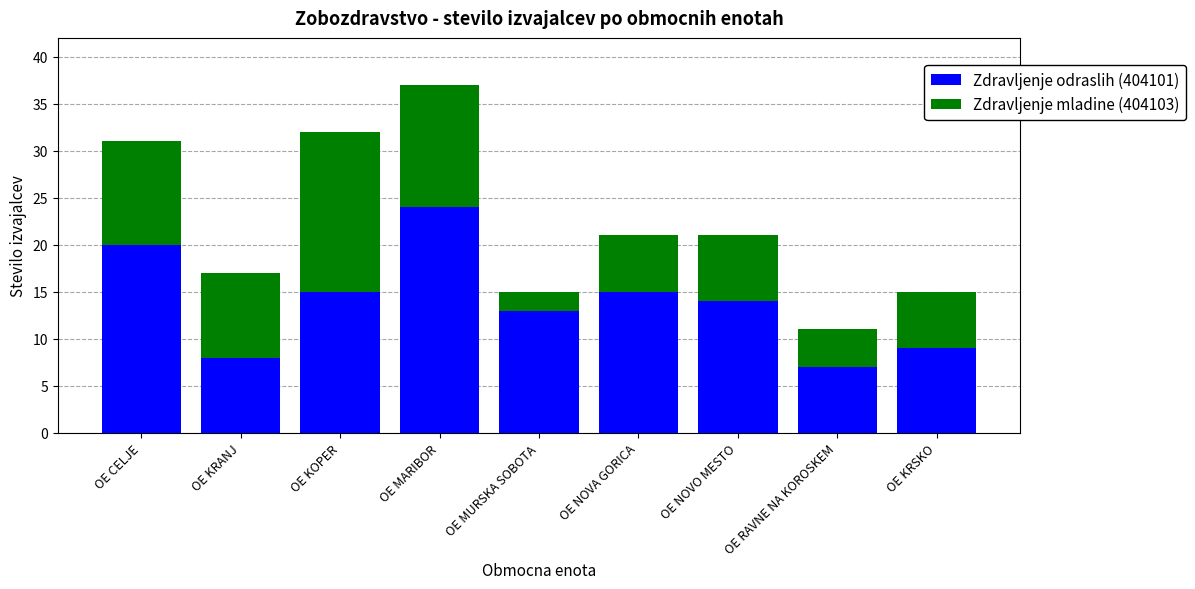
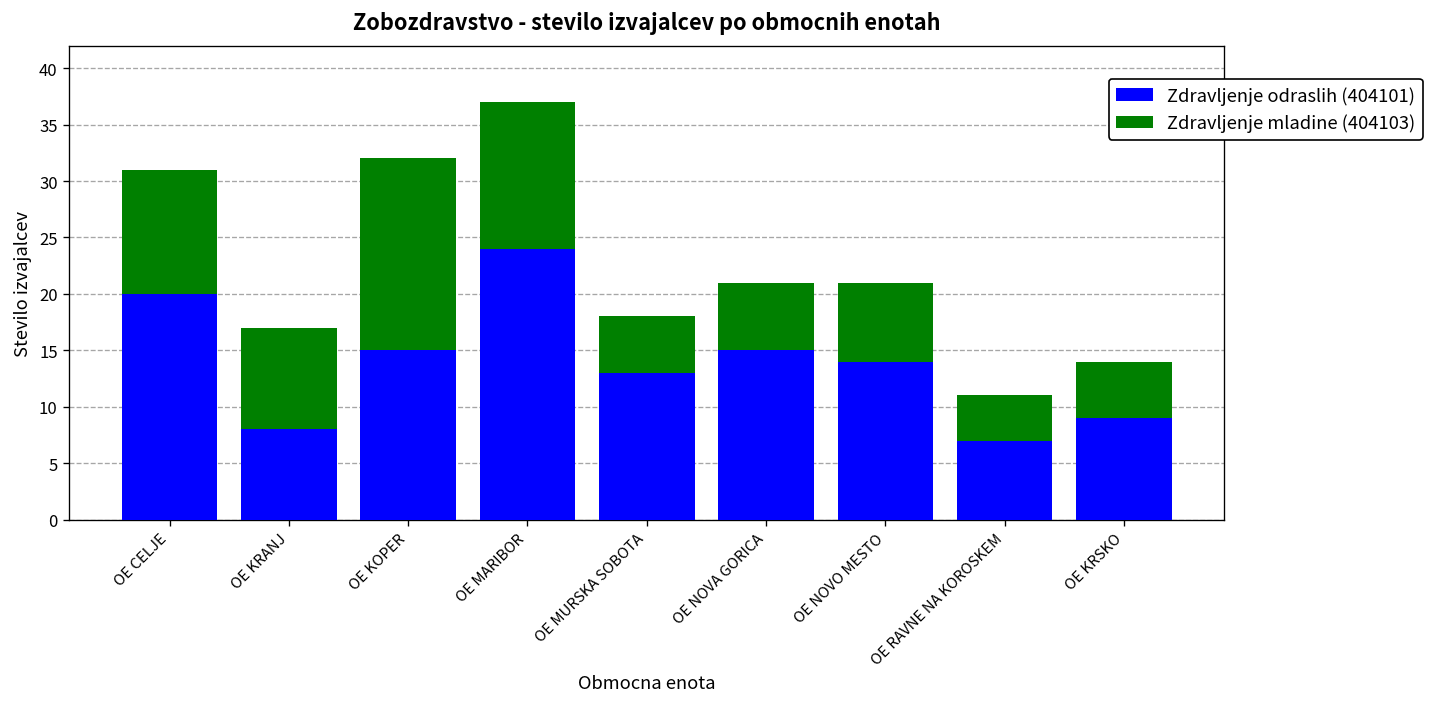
Zdravljenje mladine (404103), OE MURSKA SOBOTA: 2 -> 5
Zdravljenje mladine (404103), OE KRSKO: 6 -> 5
